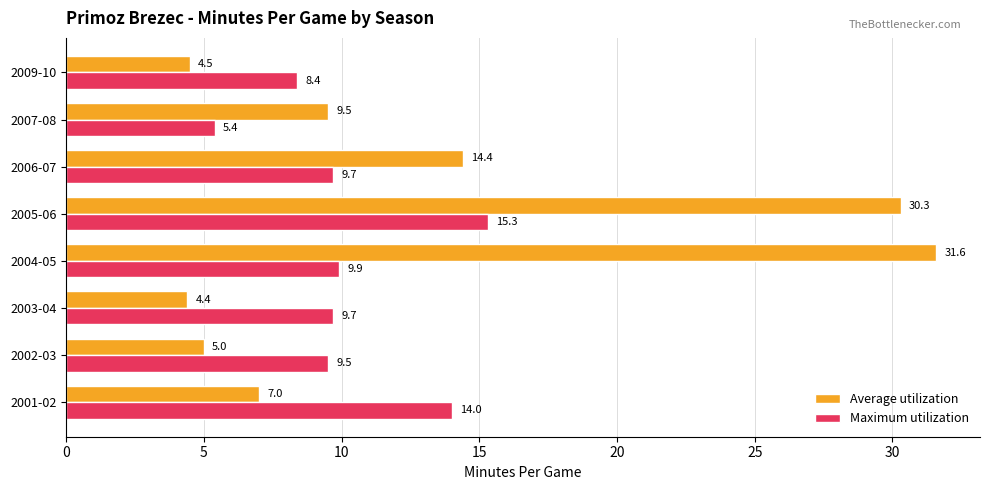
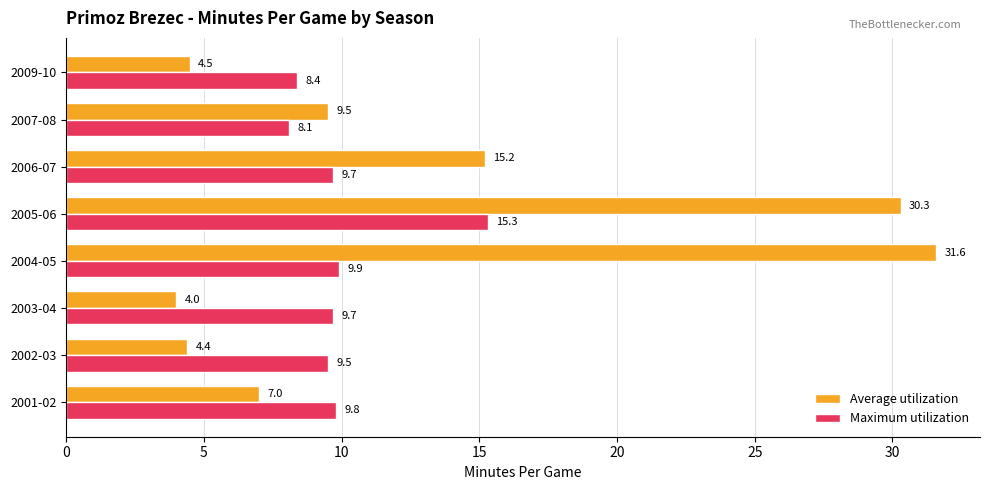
Maximum utilization, 2007-08: 5.4 -> 8.1
Average utilization, 2006-07: 14.4 -> 15.2
Average utilization, 2003-04: 4.4 -> 4.0
Average utilization, 2002-03: 5.0 -> 4.4
Maximum utilization, 2001-02: 14.0 -> 9.8
